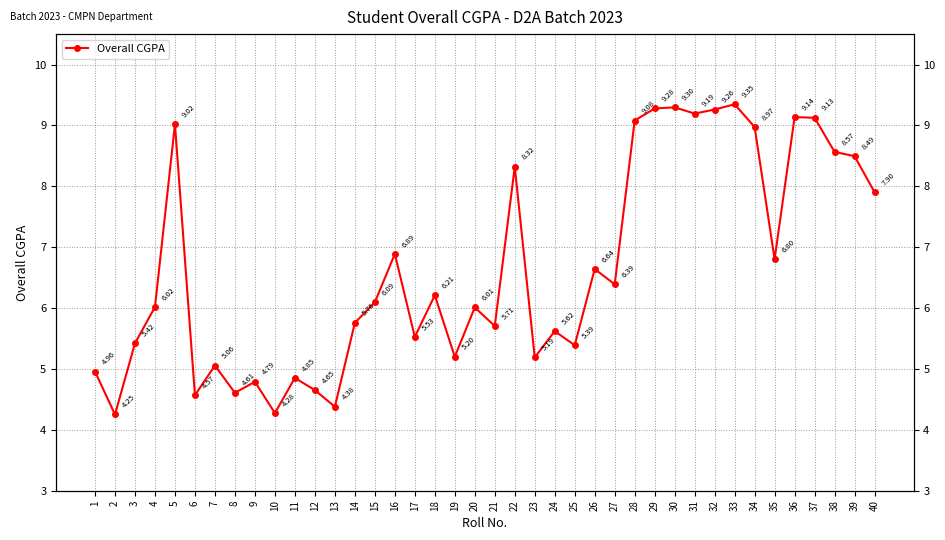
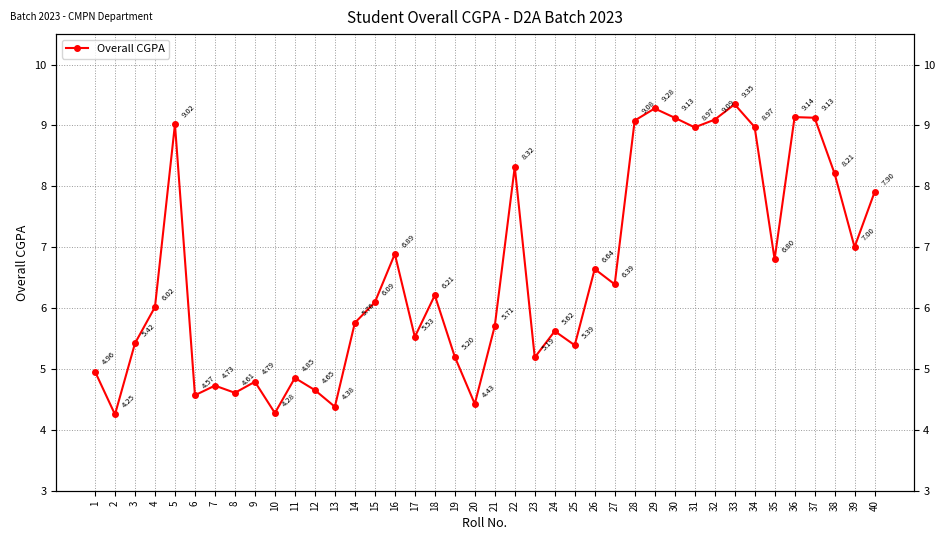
7: 5.06 -> 4.73
20: 6.01 -> 4.43
30: 9.30 -> 9.13
31: 9.19 -> 8.97
32: 9.26 -> 9.09
38: 8.57 -> 8.21
39: 8.49 -> 7.00
